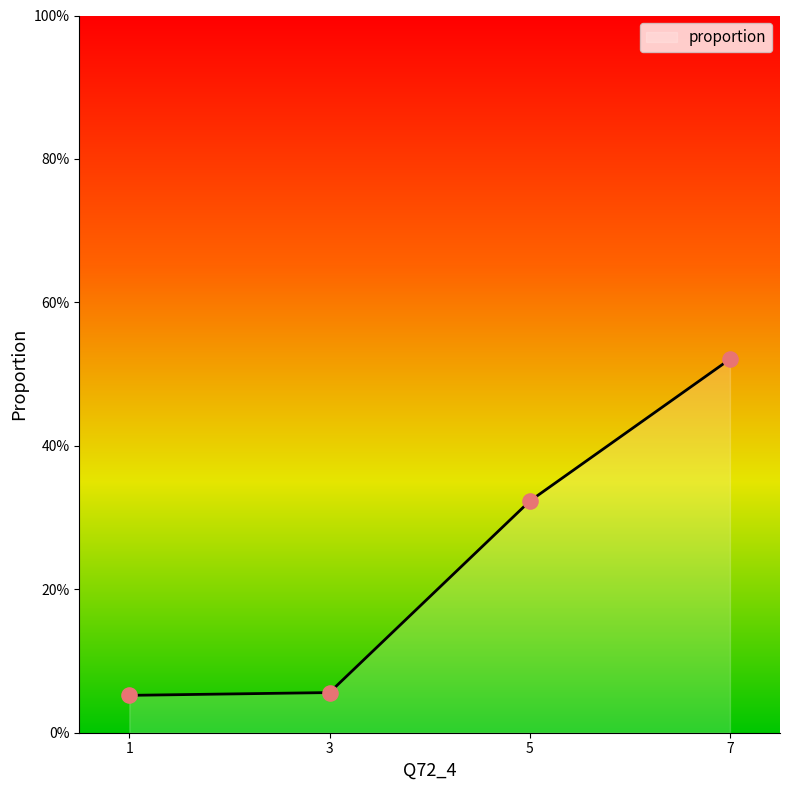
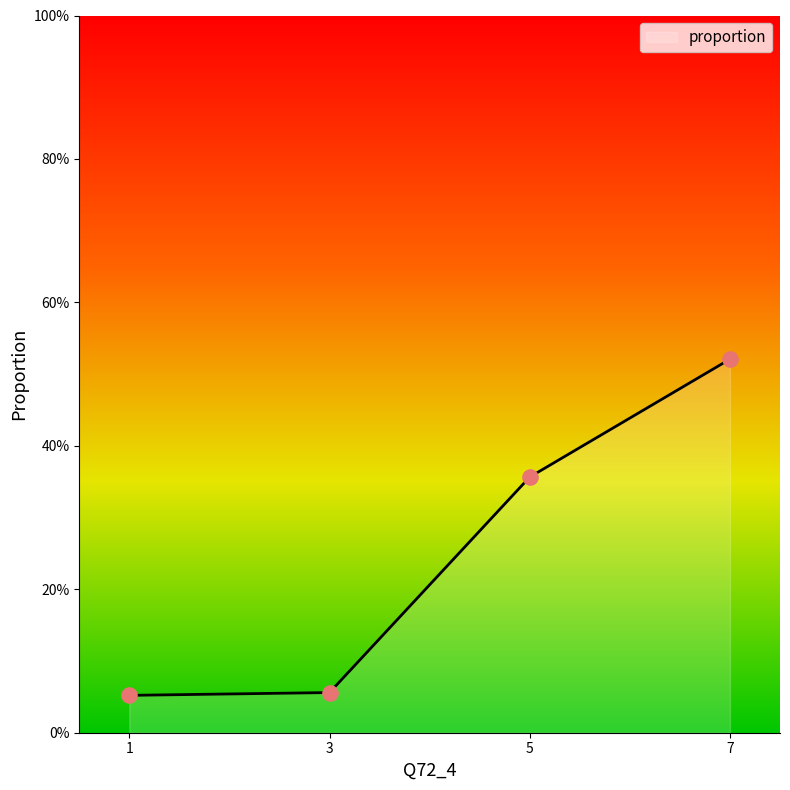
5: 32% -> 36%
